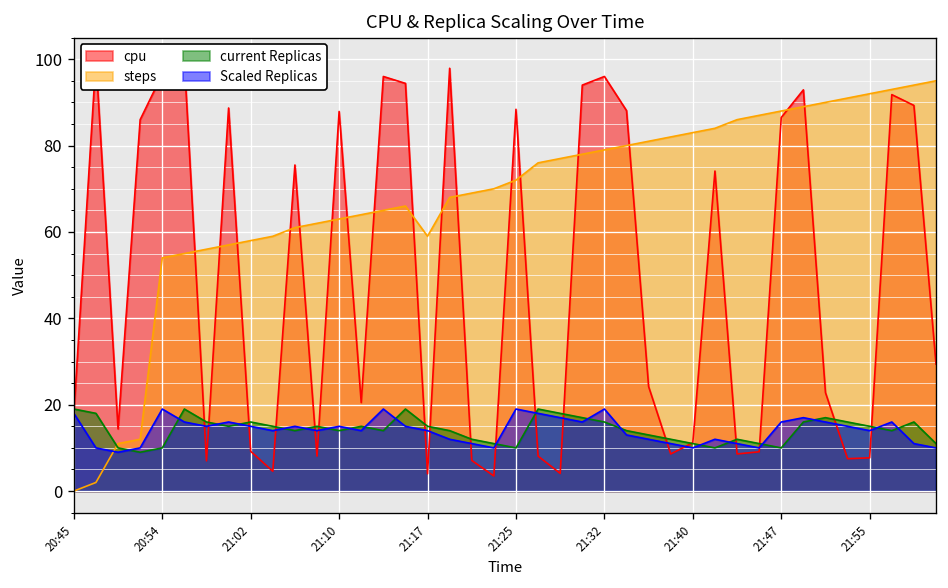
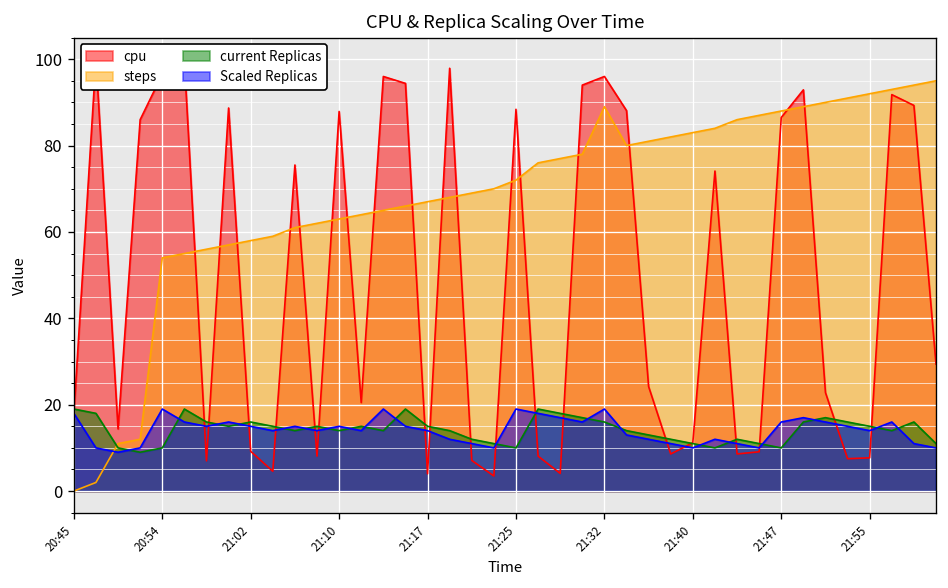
steps, 21:17: 59 -> 67
steps, 21:32: 79 -> 89
